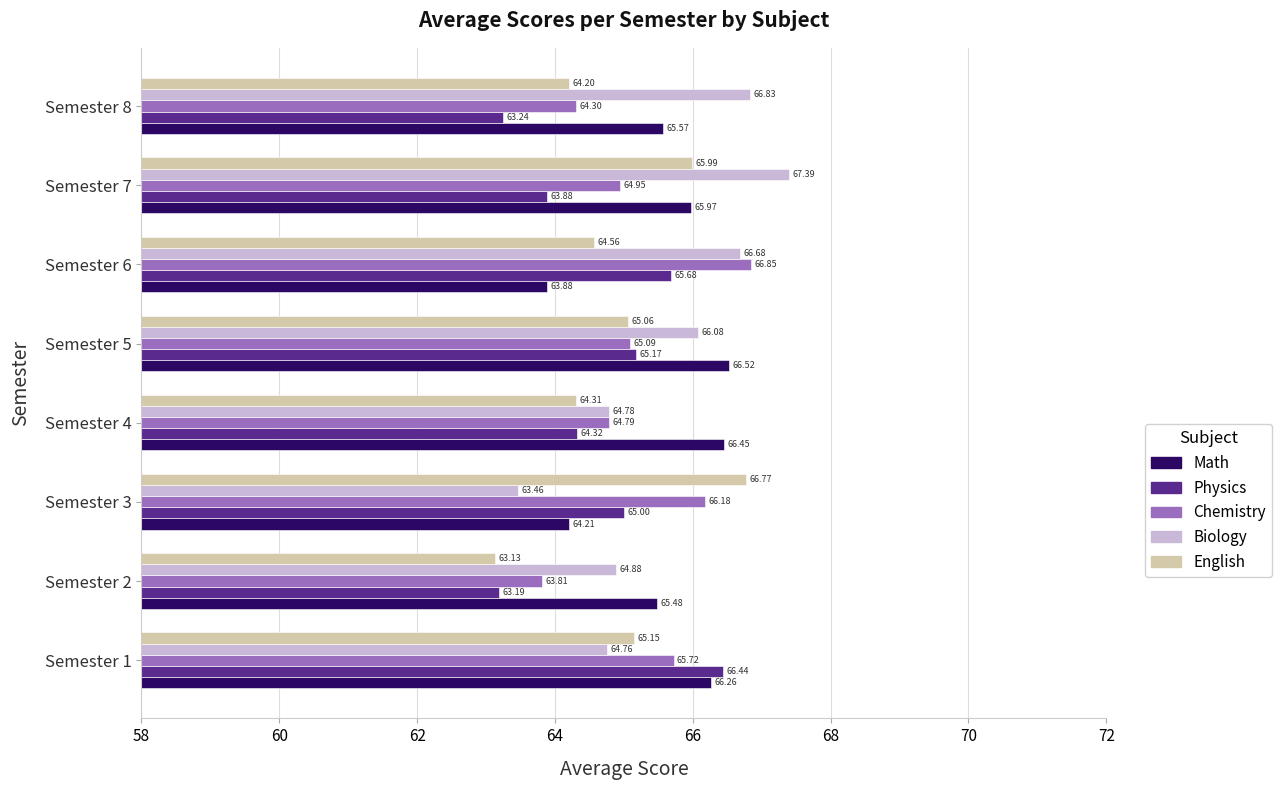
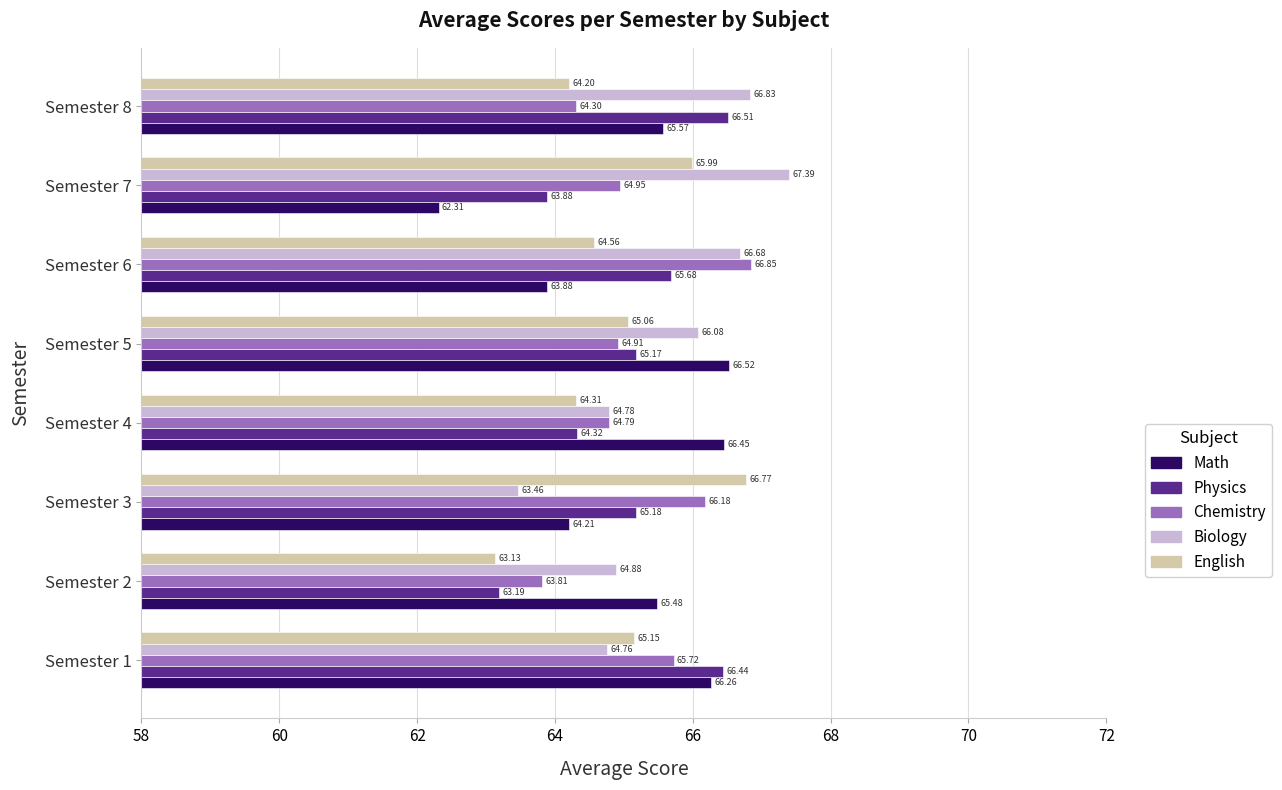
Physics, Semester 8: 63.24 -> 66.51
Math, Semester 7: 65.97 -> 62.31
Chemistry, Semester 5: 65.09 -> 64.91
Physics, Semester 3: 65.00 -> 65.18
